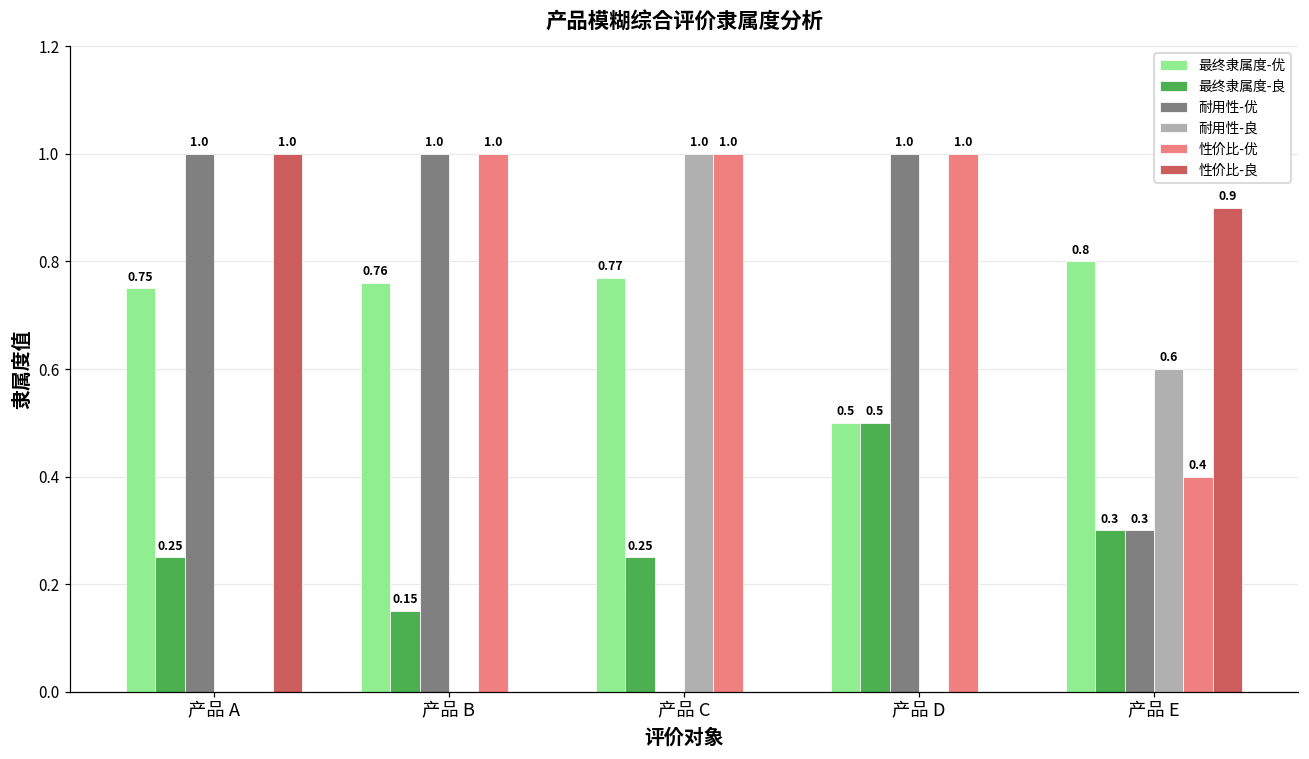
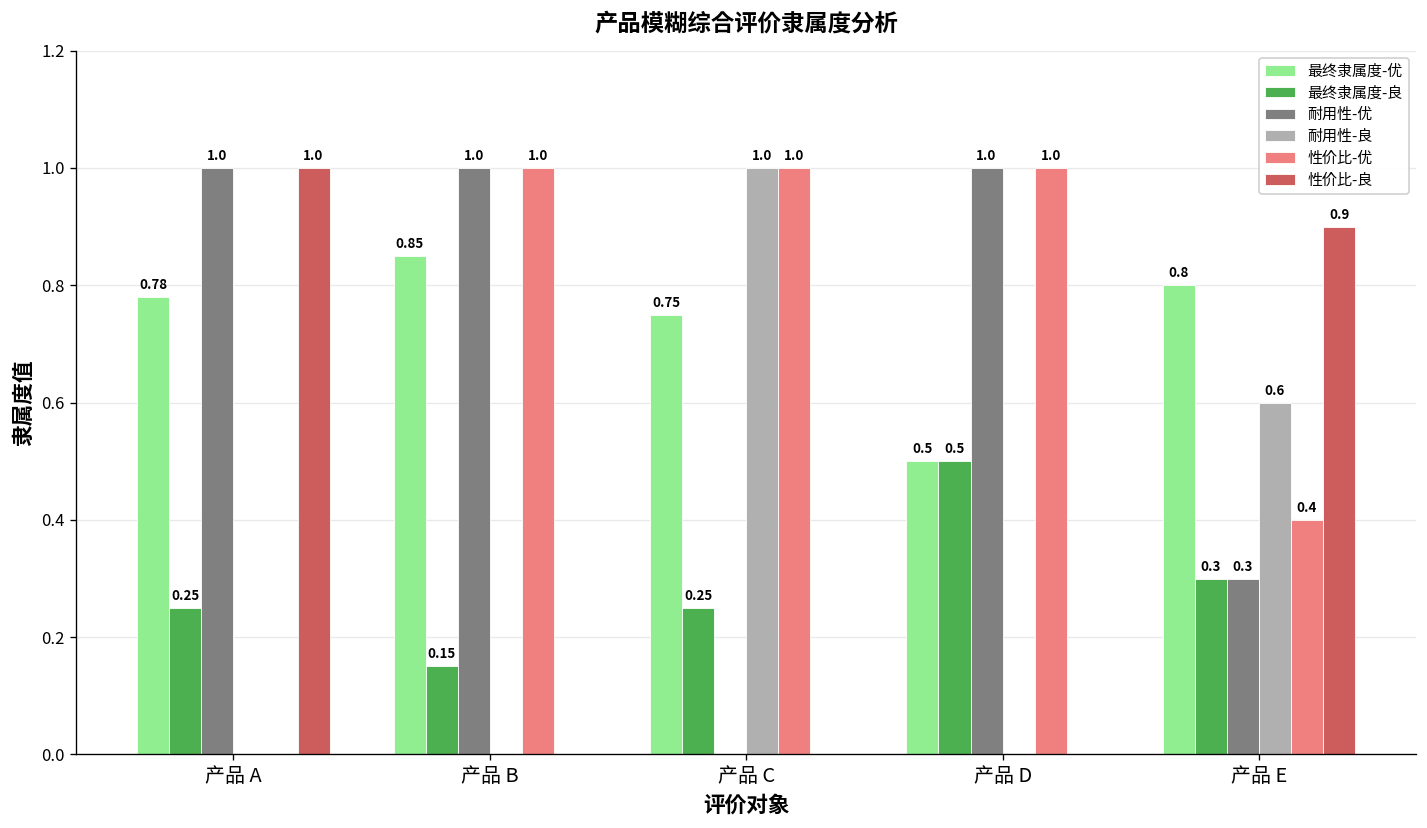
最终隶属度-优, 产品 A: 0.75 -> 0.78
最终隶属度-优, 产品 B: 0.76 -> 0.85
最终隶属度-优, 产品 C: 0.77 -> 0.75
